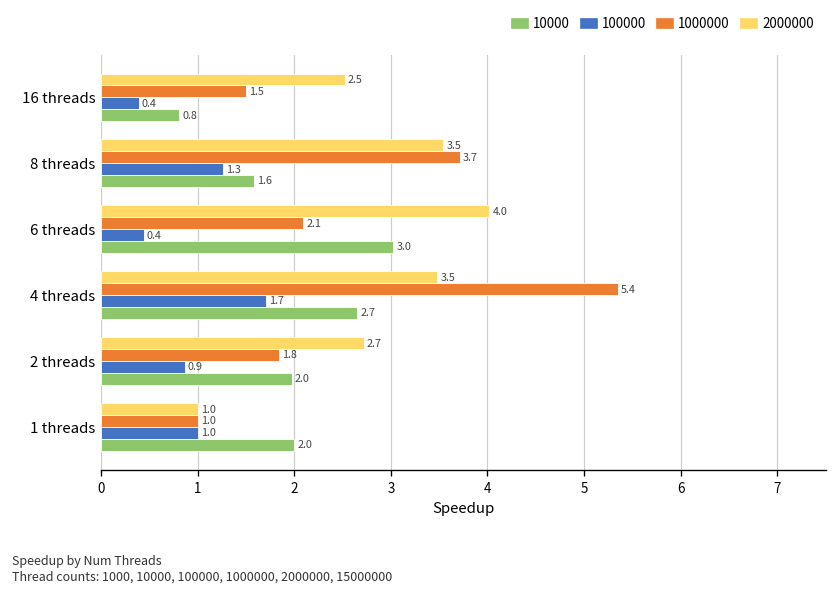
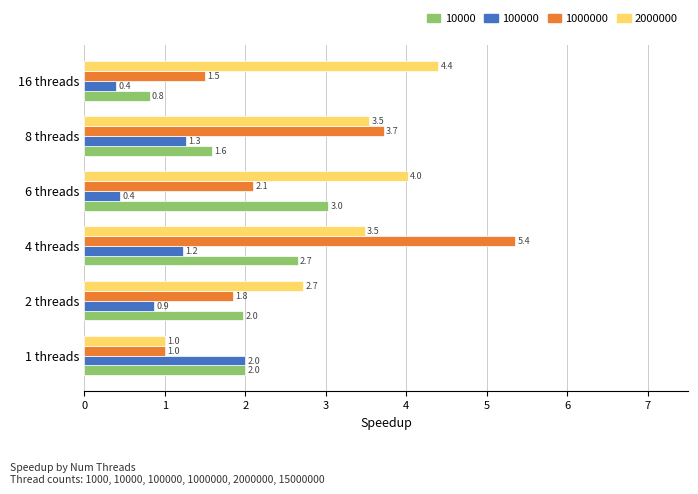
2000000, 16 threads: 2.5 -> 4.4
100000, 4 threads: 1.7 -> 1.2
100000, 1 threads: 1.0 -> 2.0
